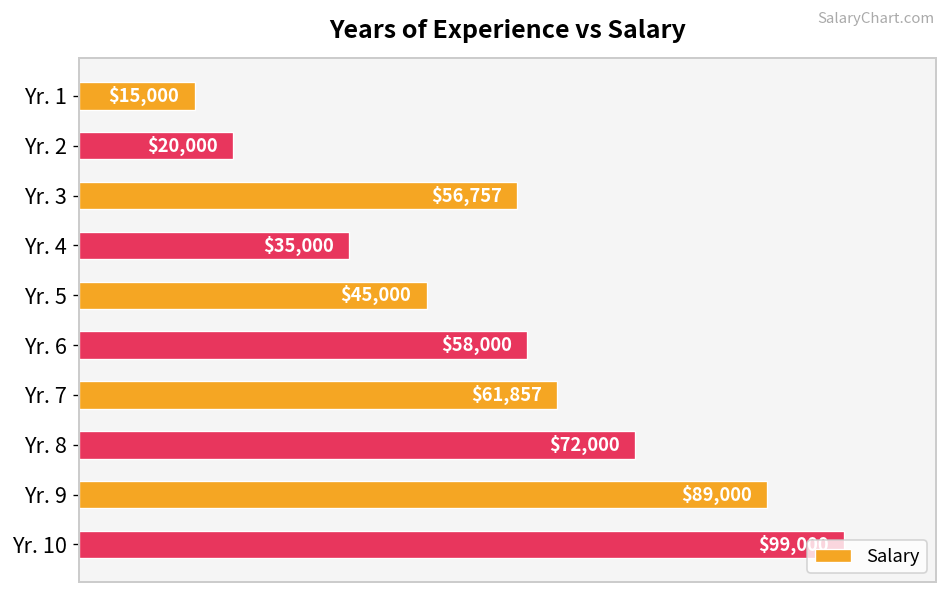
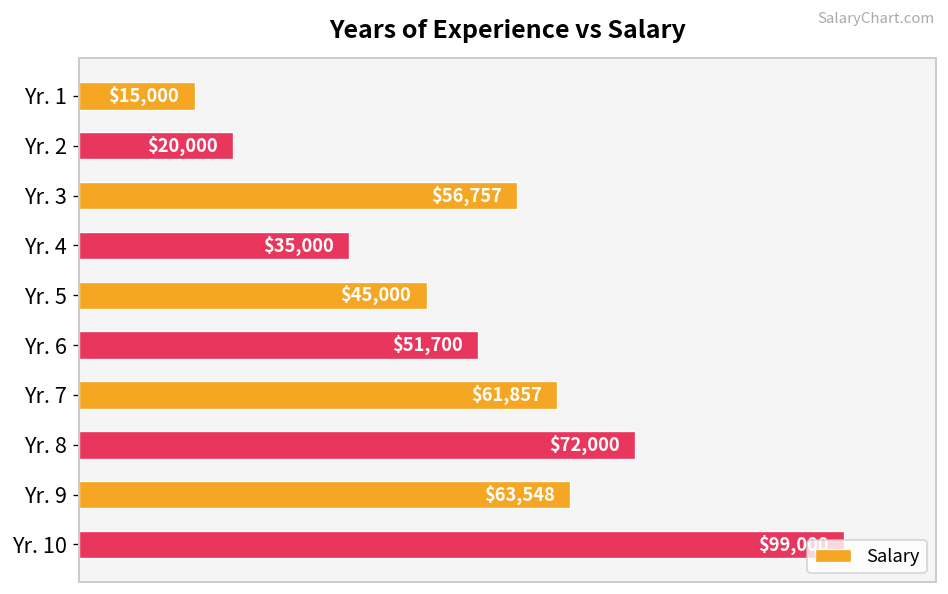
Yr. 6: $58,000 -> $51,700
Yr. 9: $89,000 -> $63,548
